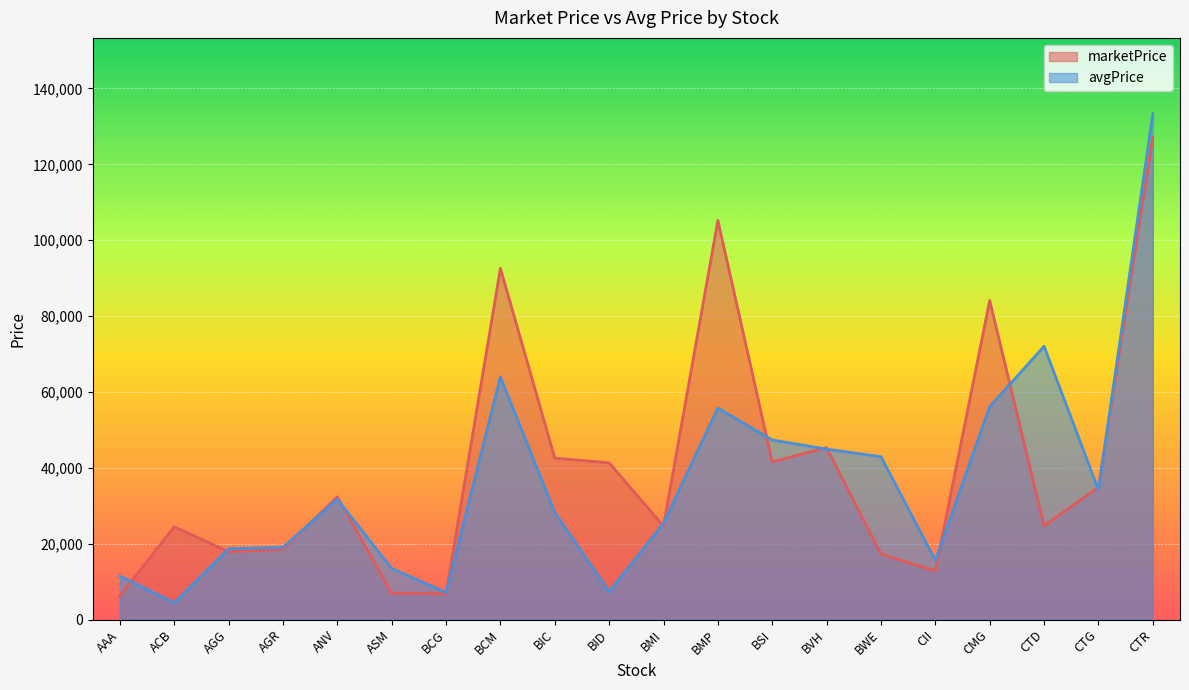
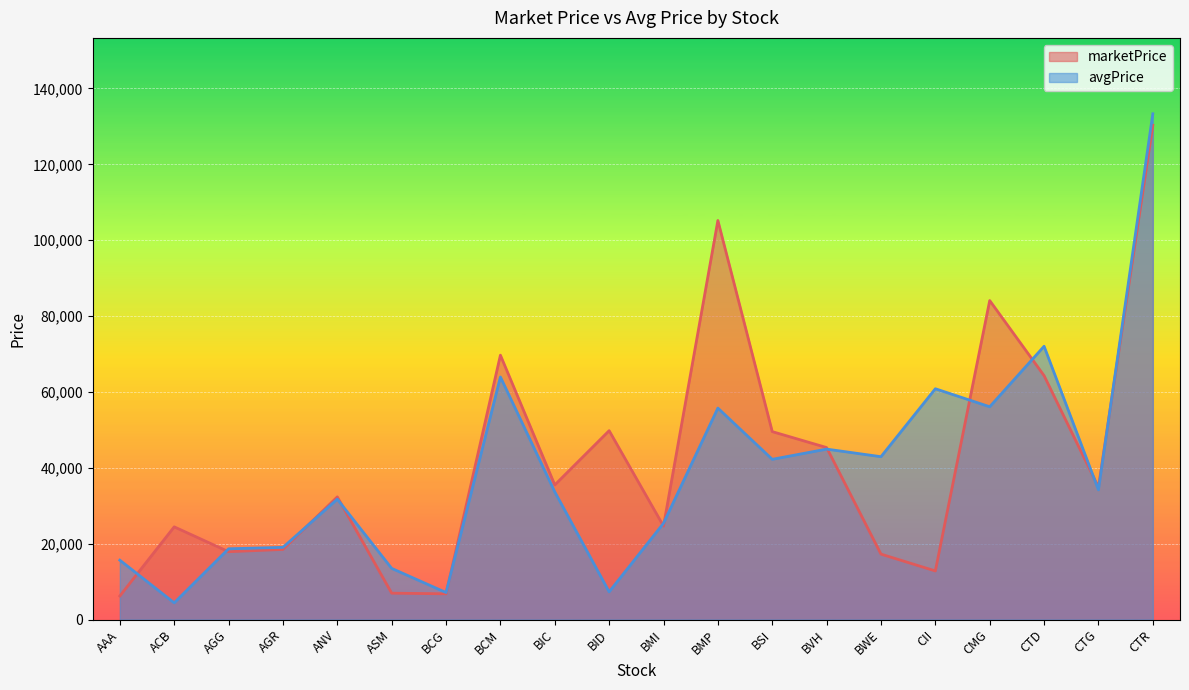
avgPrice, AAA: 11,000 -> 16,000
marketPrice, BCM: 93,000 -> 70,000
marketPrice, BIC: 43,000 -> 36,000
avgPrice, BIC: 28,000 -> 34,000
marketPrice, BID: 41,000 -> 50,000
marketPrice, BSI: 42,000 -> 50,000
avgPrice, BSI: 47,000 -> 42,000
avgPrice, CII: 16,000 -> 61,000
marketPrice, CTD: 25,000 -> 64,000
marketPrice, CTR: 127,000 -> 130,000
